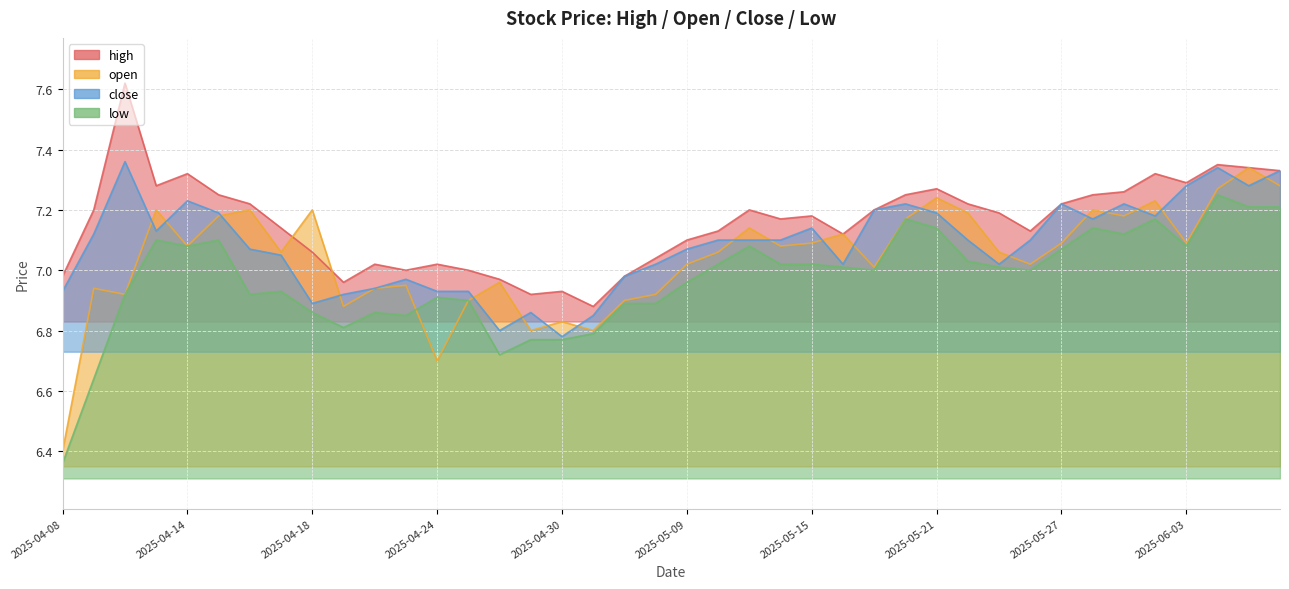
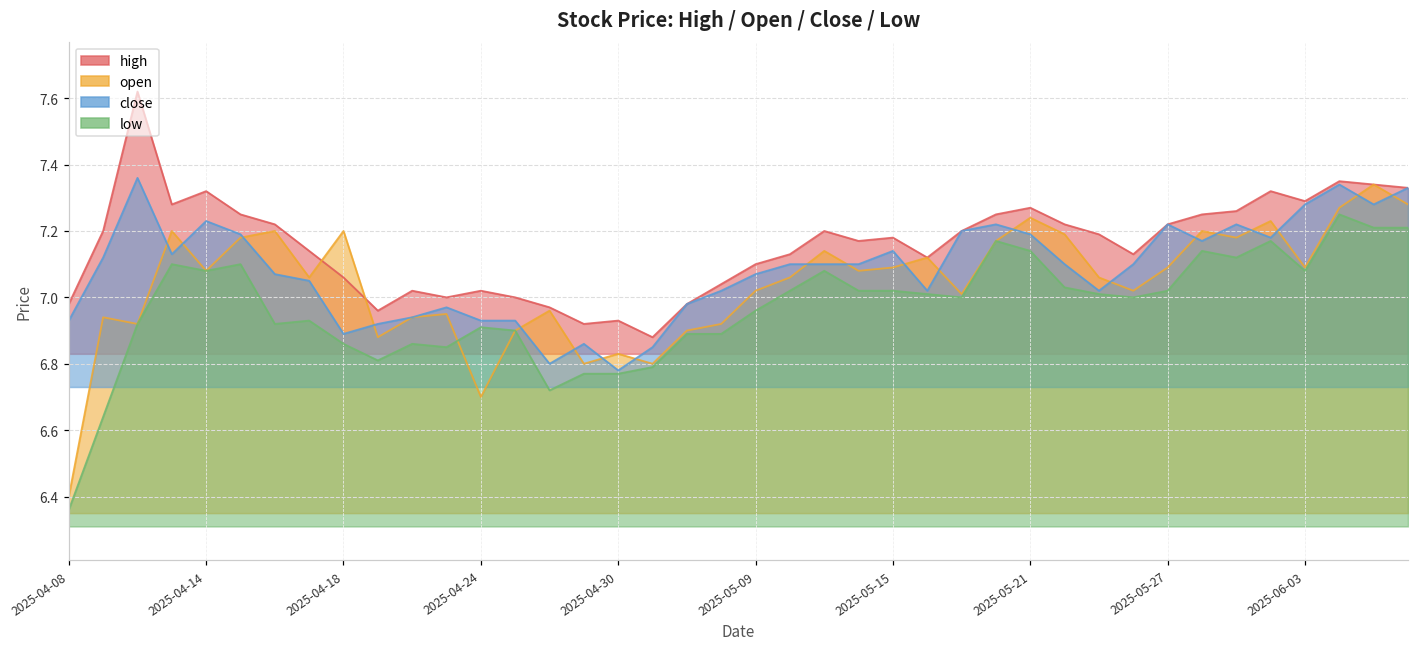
low, 2025-05-27: 7.07 -> 7.02
